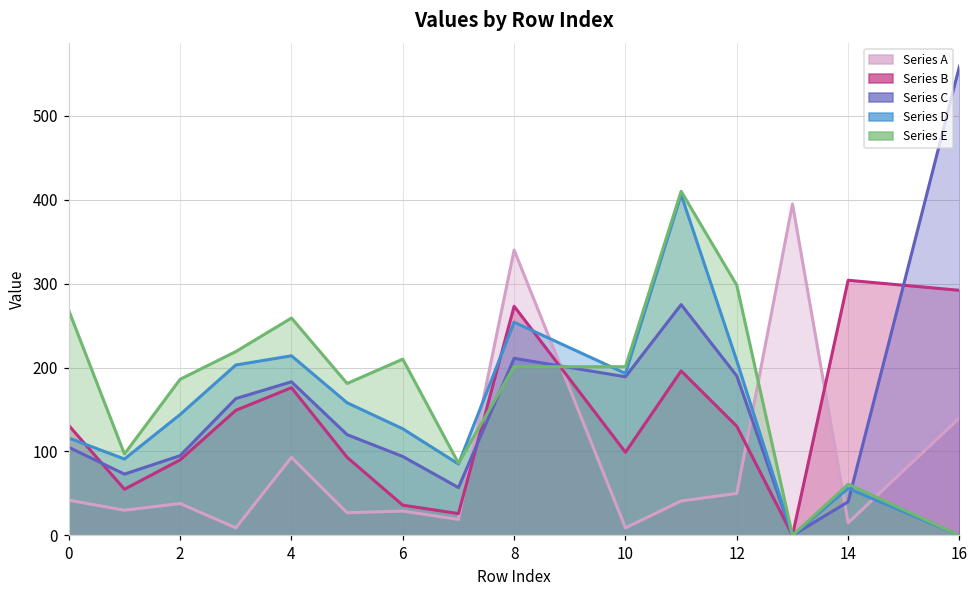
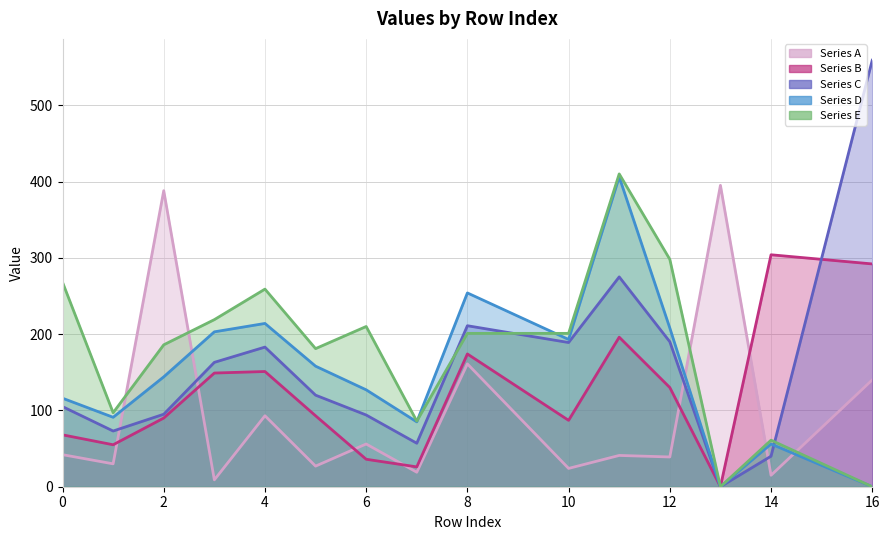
Series B, 0: 130 -> 70
Series A, 2: 40 -> 390
Series B, 4: 180 -> 150
Series A, 6: 30 -> 60
Series A, 8: 340 -> 160
Series B, 8: 270 -> 170
Series A, 10: 10 -> 20
Series B, 10: 100 -> 90
Series A, 12: 50 -> 40
